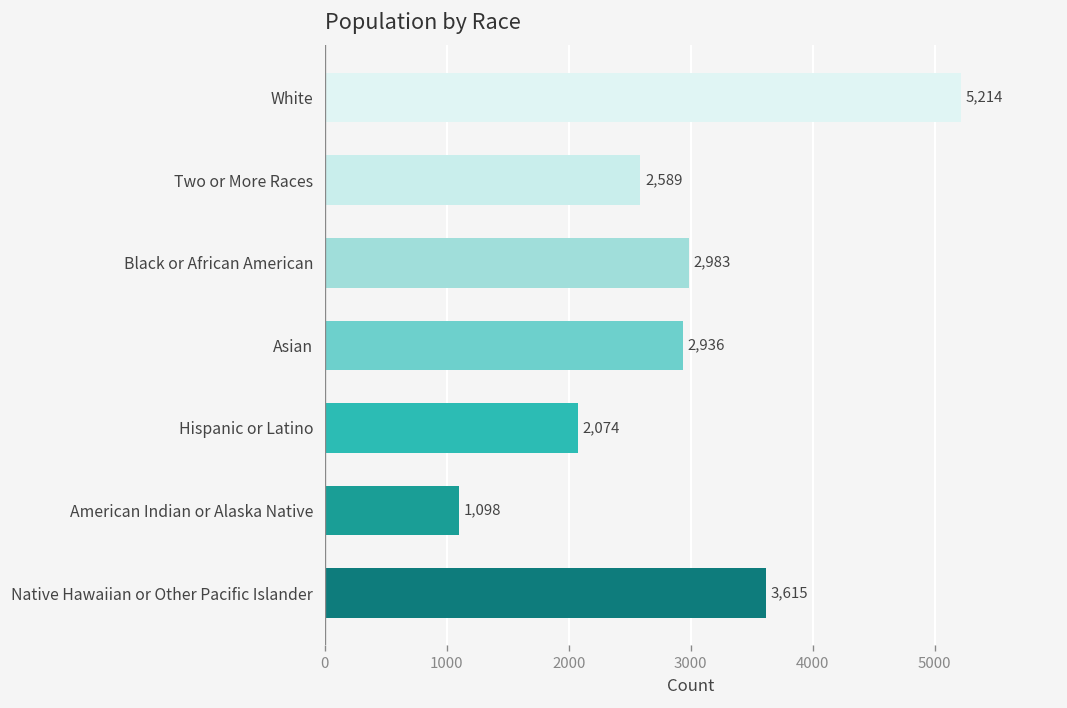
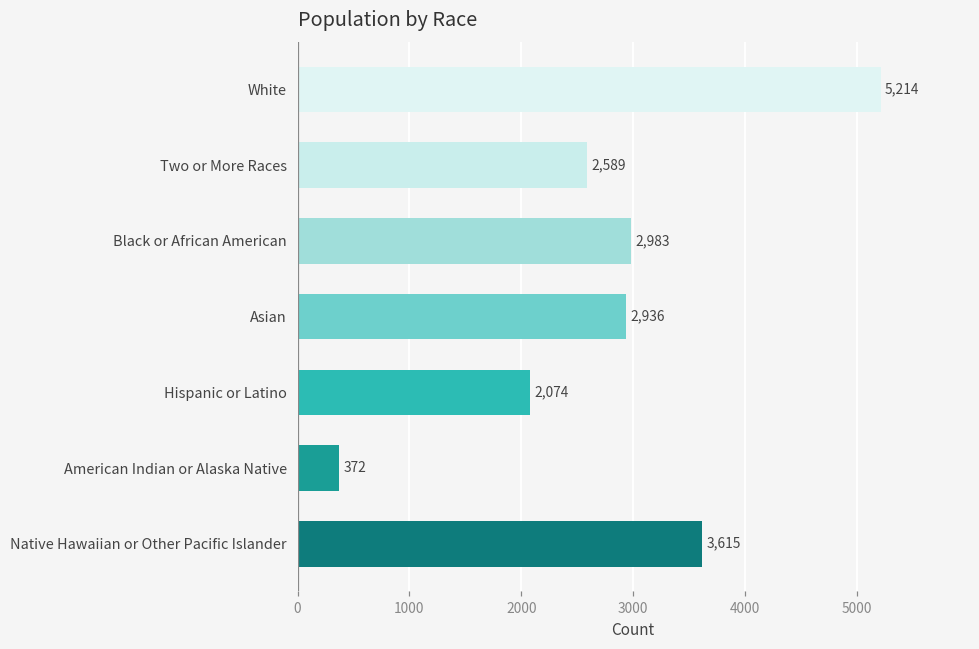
American Indian or Alaska Native: 1,098 -> 372
